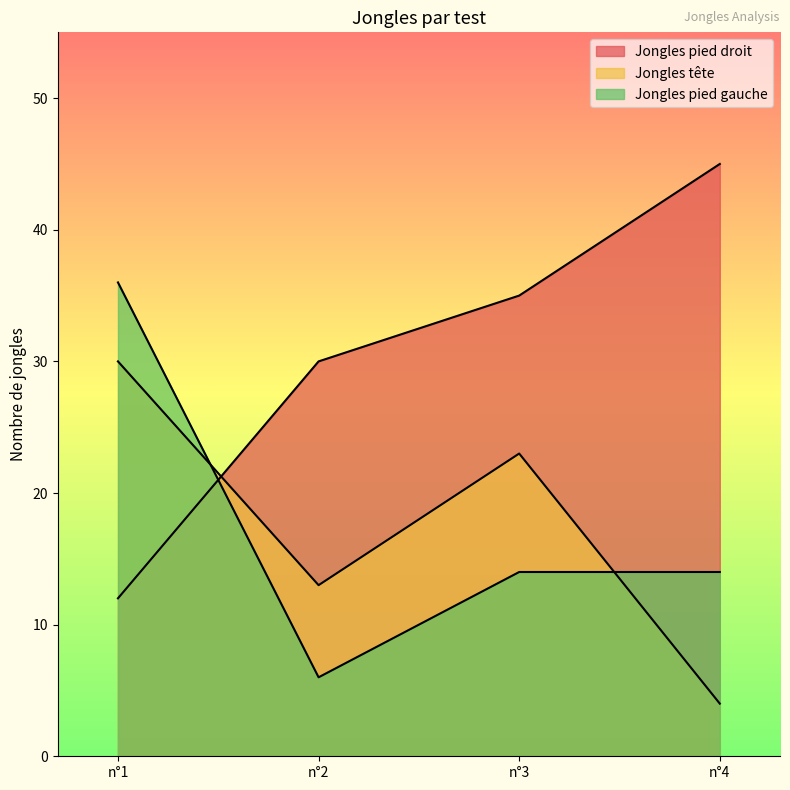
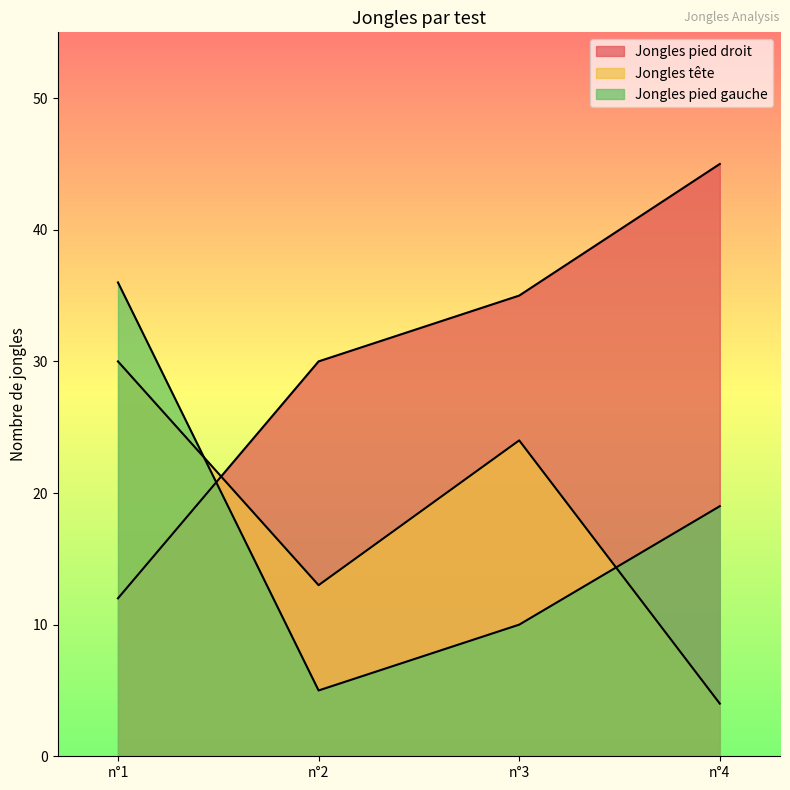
Jongles pied gauche, n°2: 6 -> 5
Jongles tête, n°3: 23 -> 24
Jongles pied gauche, n°3: 14 -> 10
Jongles pied gauche, n°4: 14 -> 19
